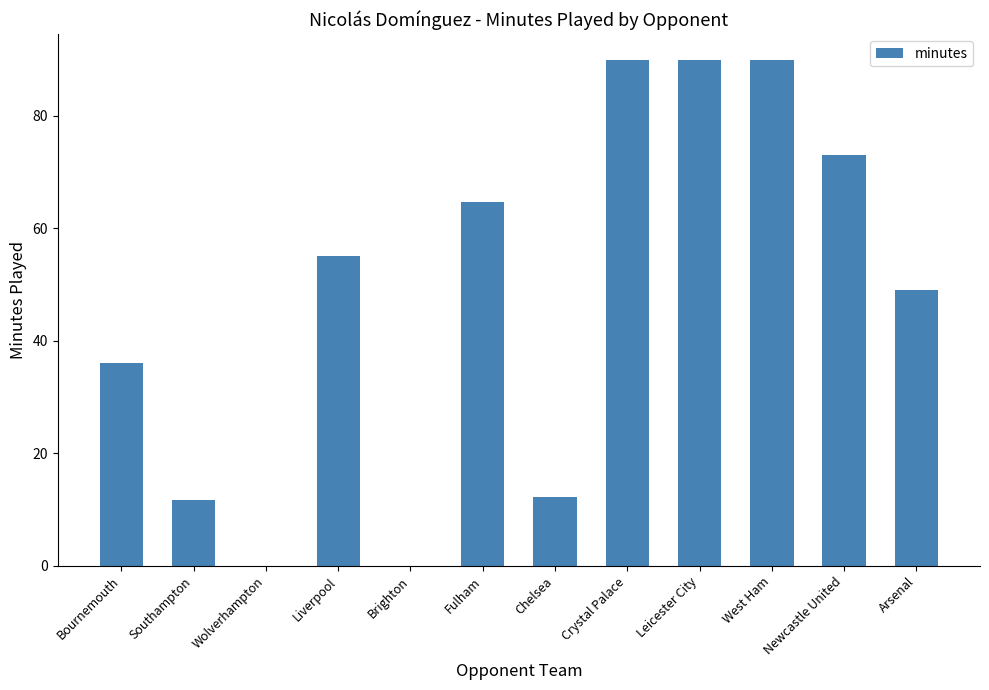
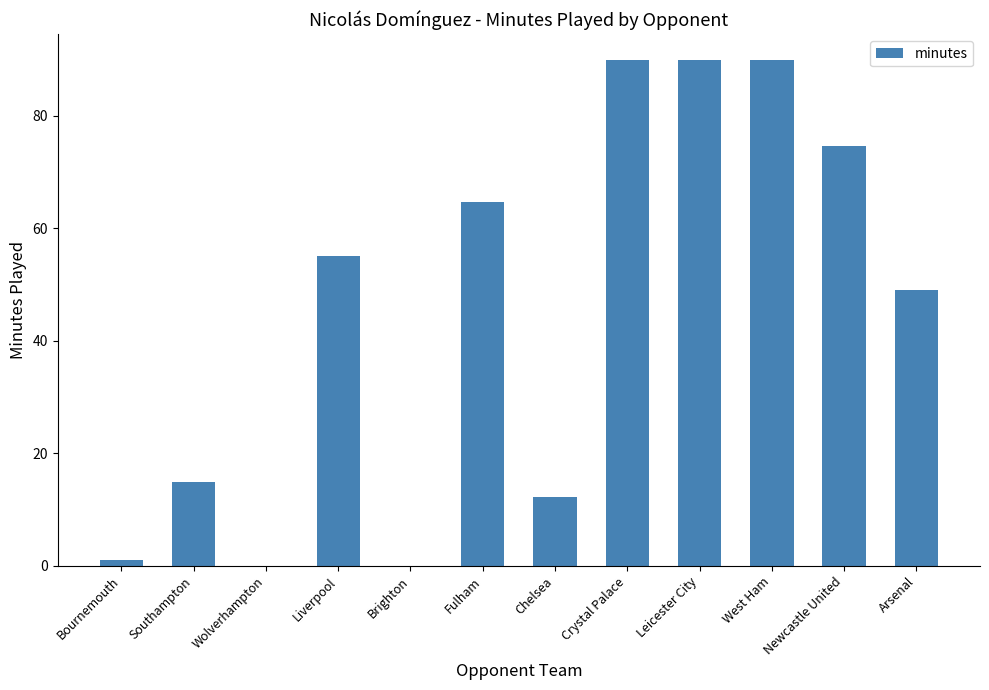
Bournemouth: 36 -> 1
Southampton: 12 -> 15
Newcastle United: 73 -> 75
